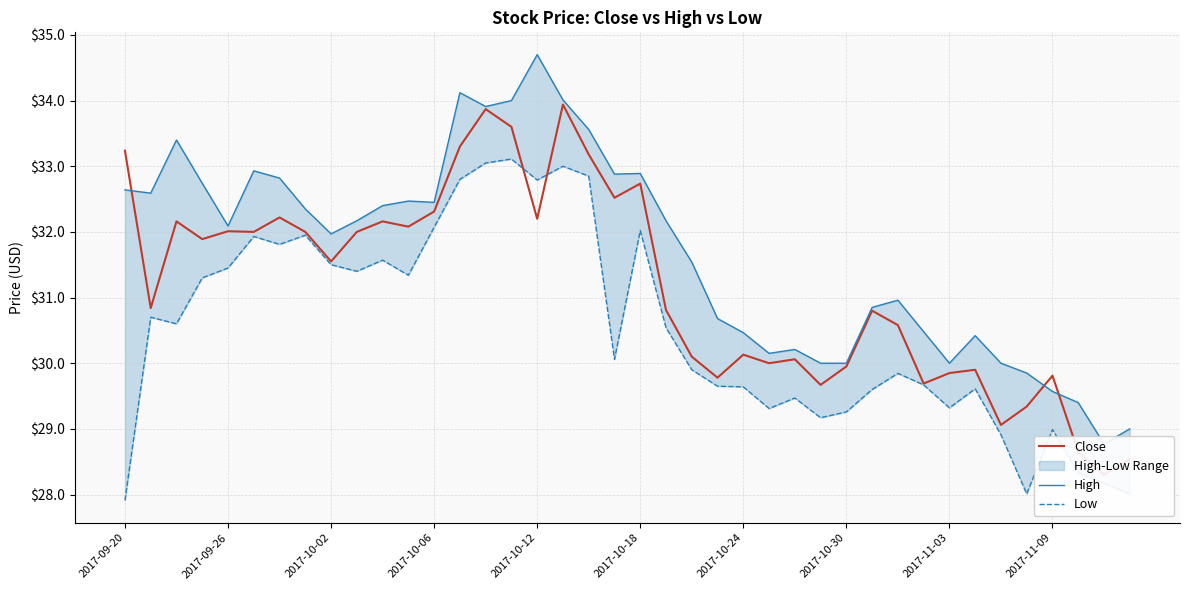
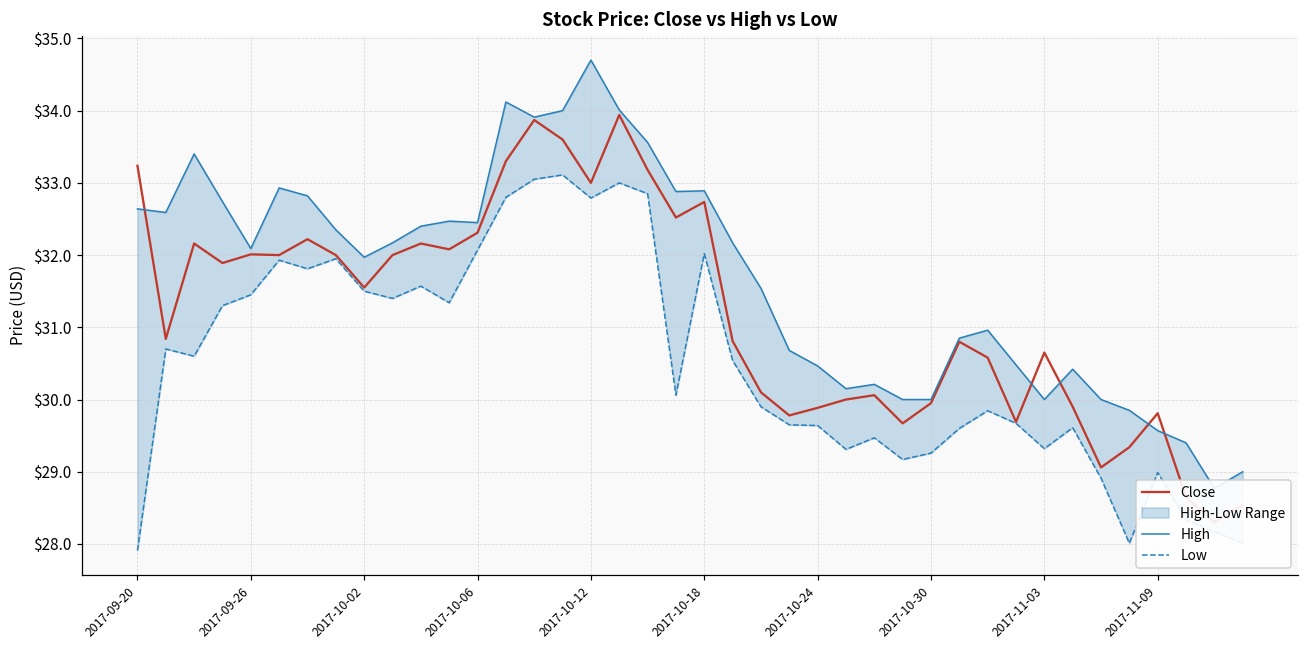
Close, 2017-10-12: $32.2 -> $33.0
Close, 2017-10-24: $30.1 -> $29.9
Close, 2017-11-03: $29.9 -> $30.7
